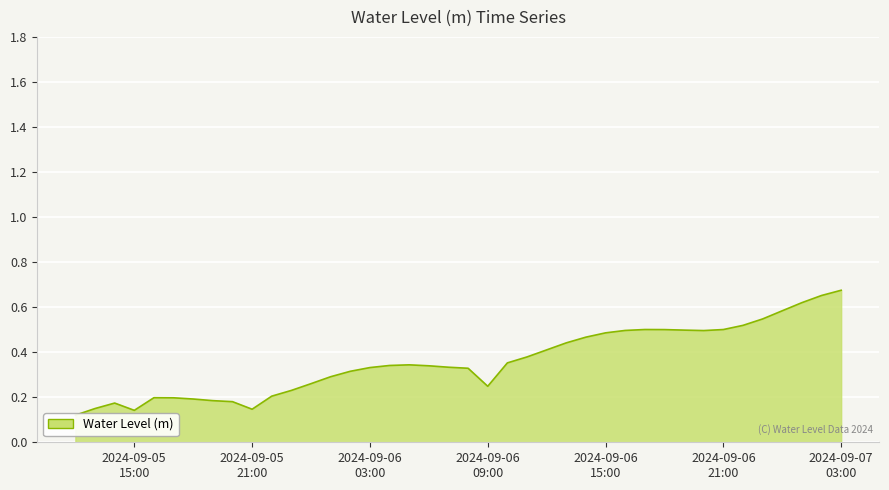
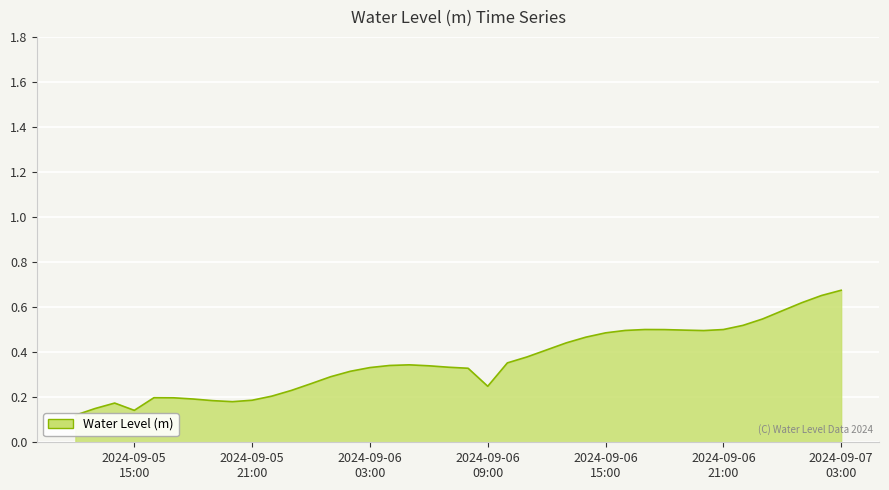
2024-09-05 21:00: 0.15 -> 0.19
